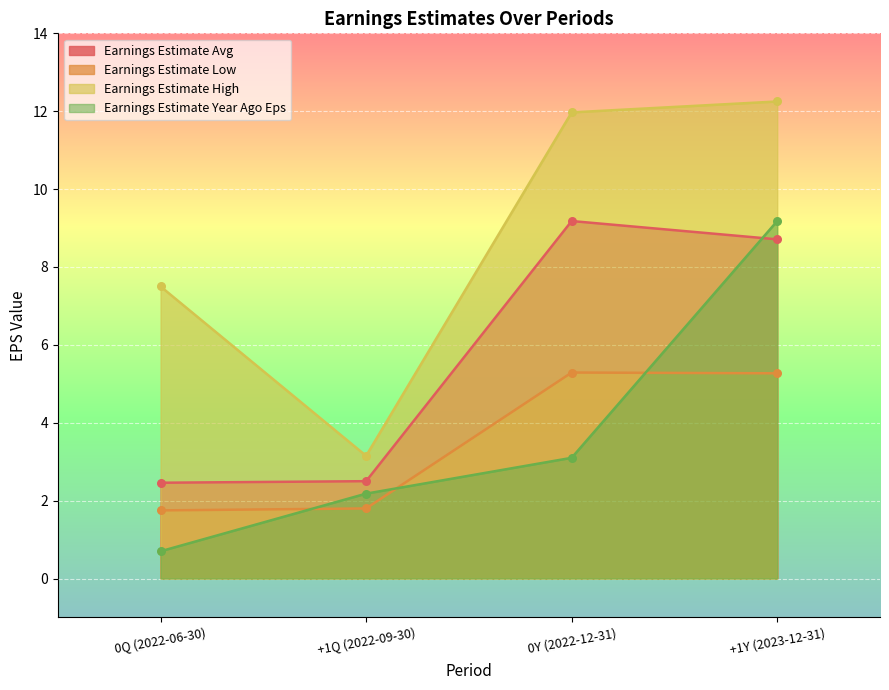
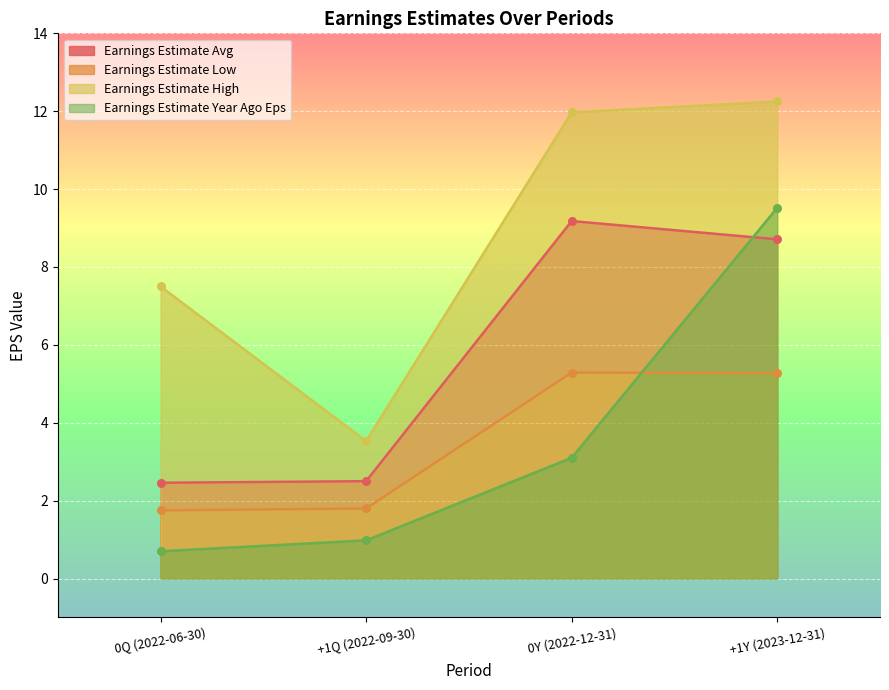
Earnings Estimate High, +1Q (2022-09-30): 3.2 -> 3.5
Earnings Estimate Year Ago Eps, +1Q (2022-09-30): 2.2 -> 1.0
Earnings Estimate Year Ago Eps, +1Y (2023-12-31): 9.2 -> 9.5
